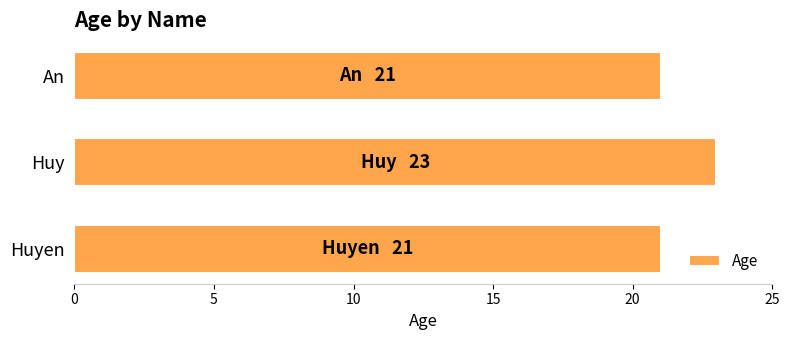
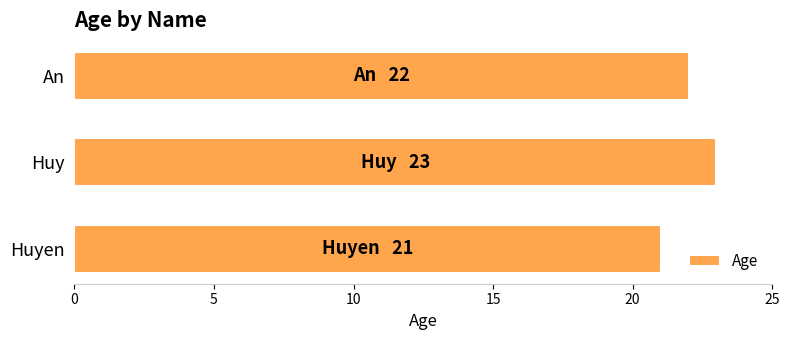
An: 21 -> 22
